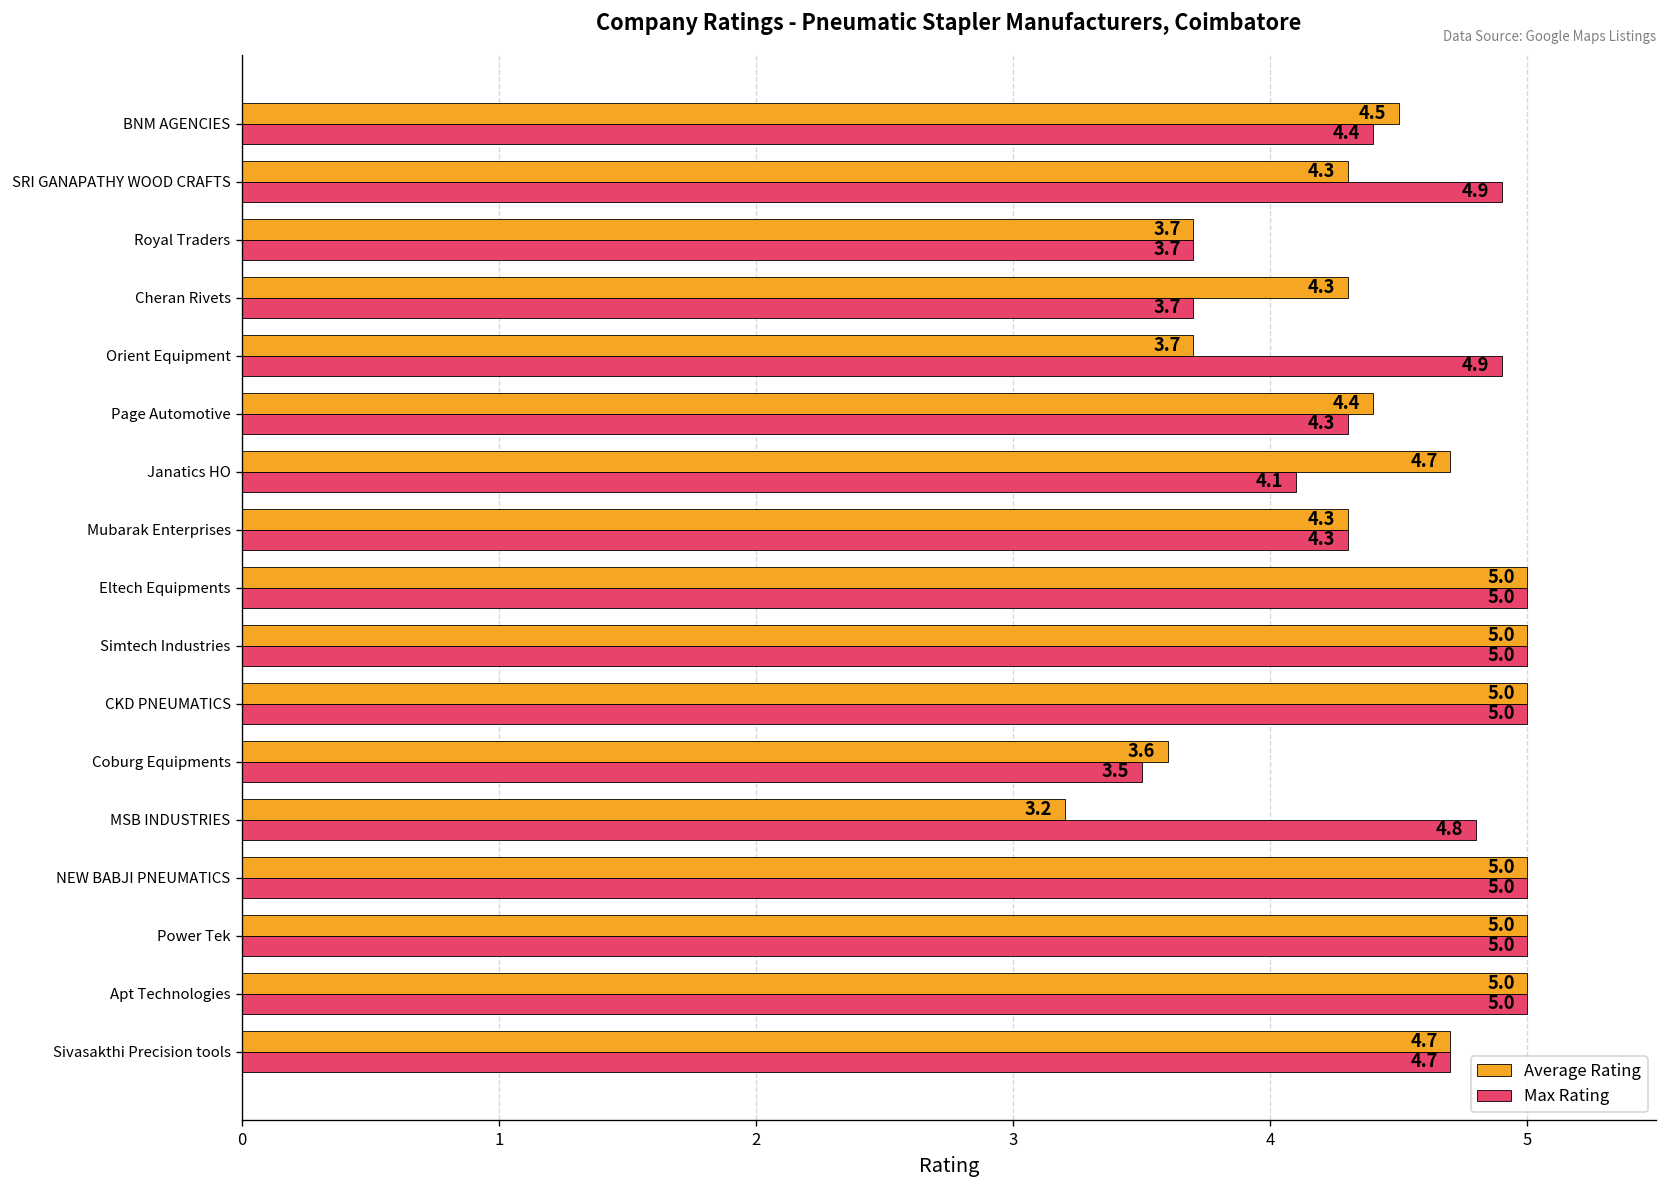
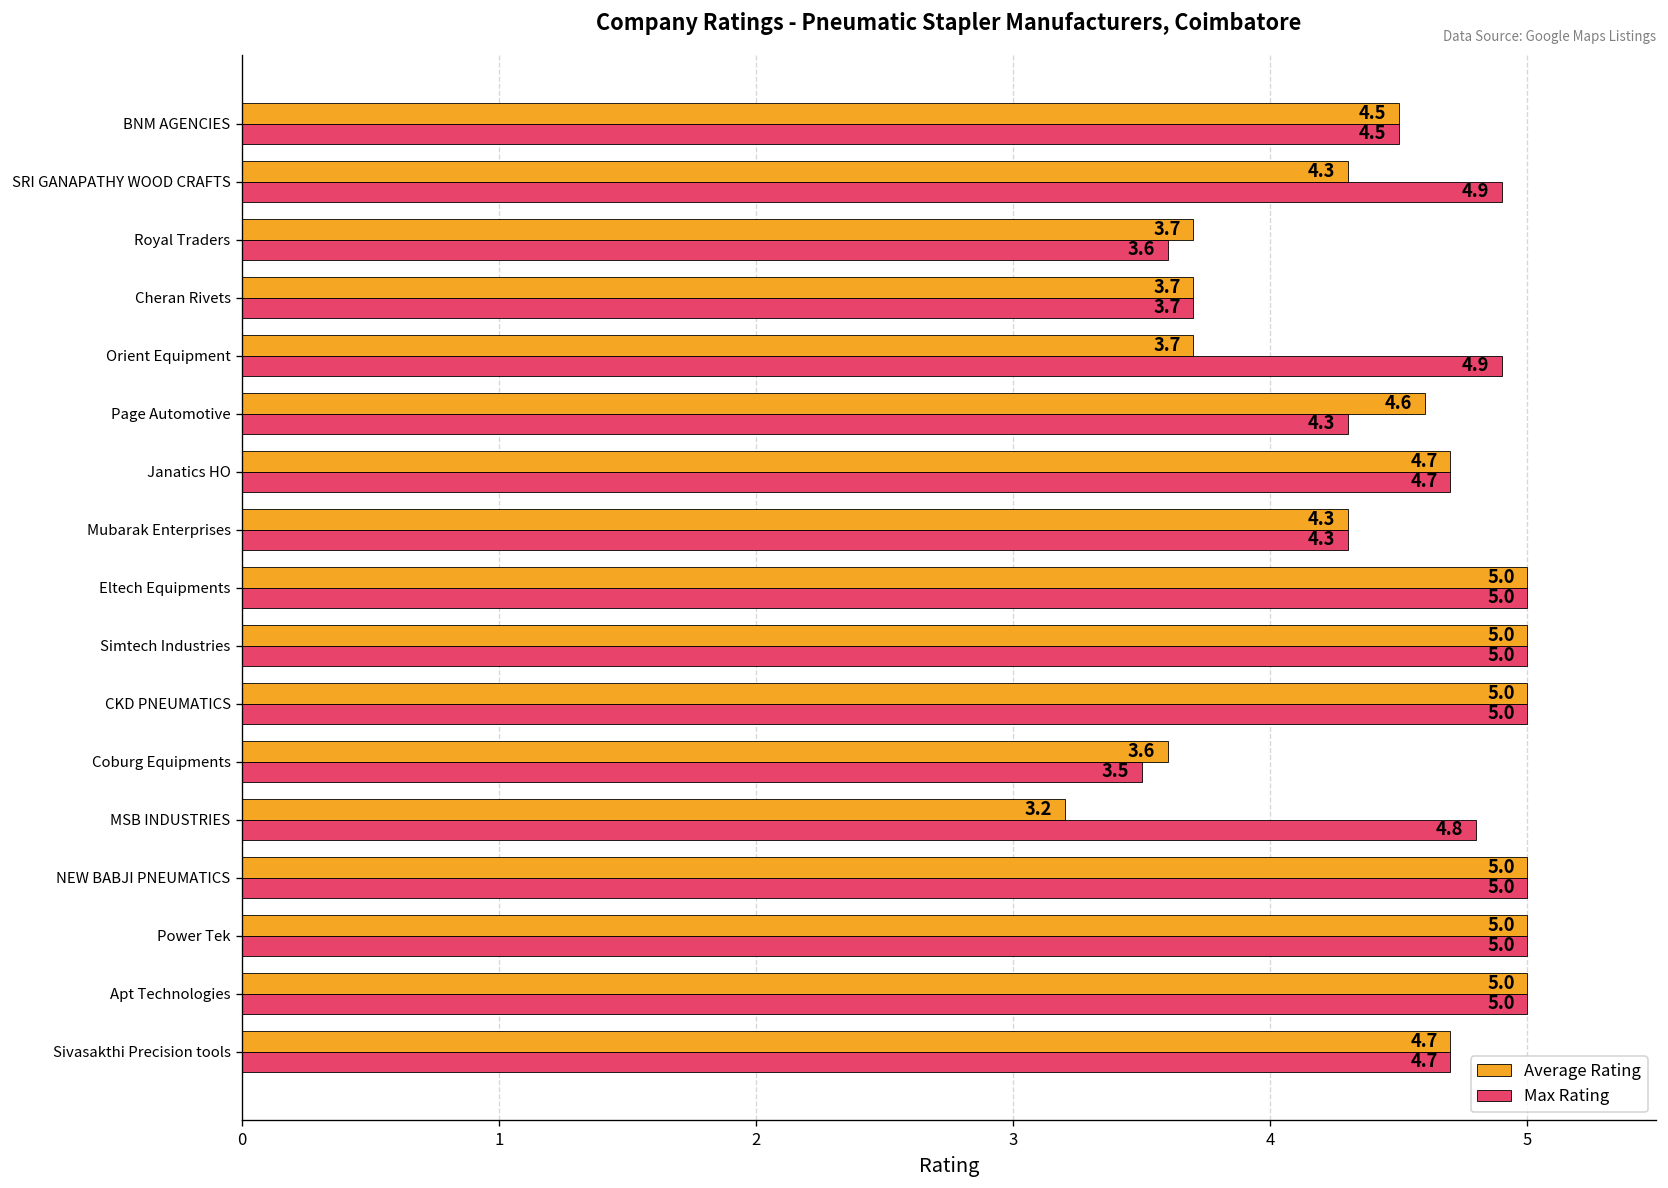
Max Rating, BNM AGENCIES: 4.4 -> 4.5
Max Rating, Royal Traders: 3.7 -> 3.6
Average Rating, Cheran Rivets: 4.3 -> 3.7
Average Rating, Page Automotive: 4.4 -> 4.6
Max Rating, Janatics HO: 4.1 -> 4.7
